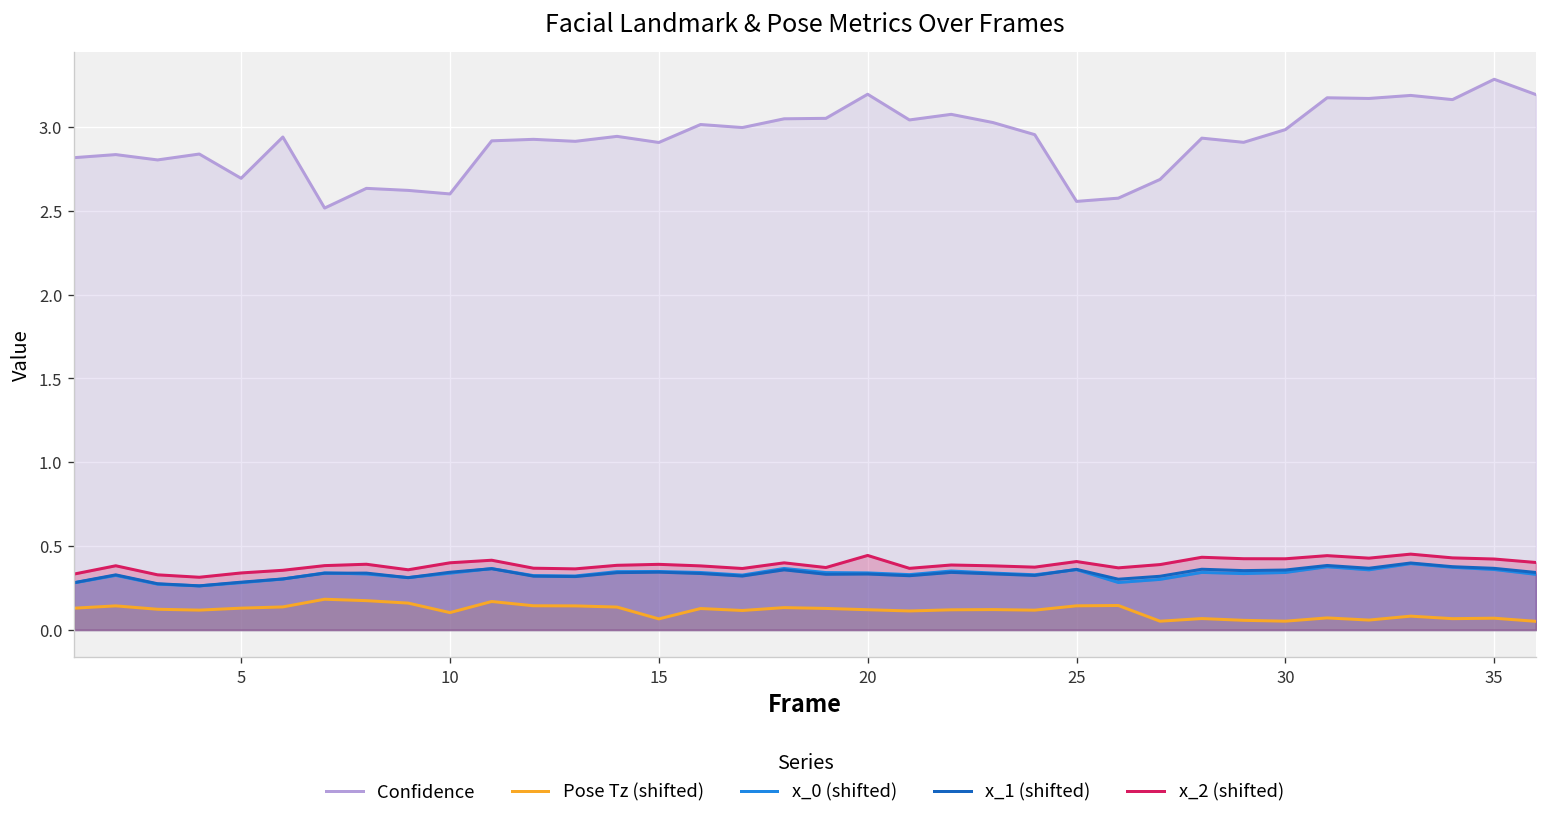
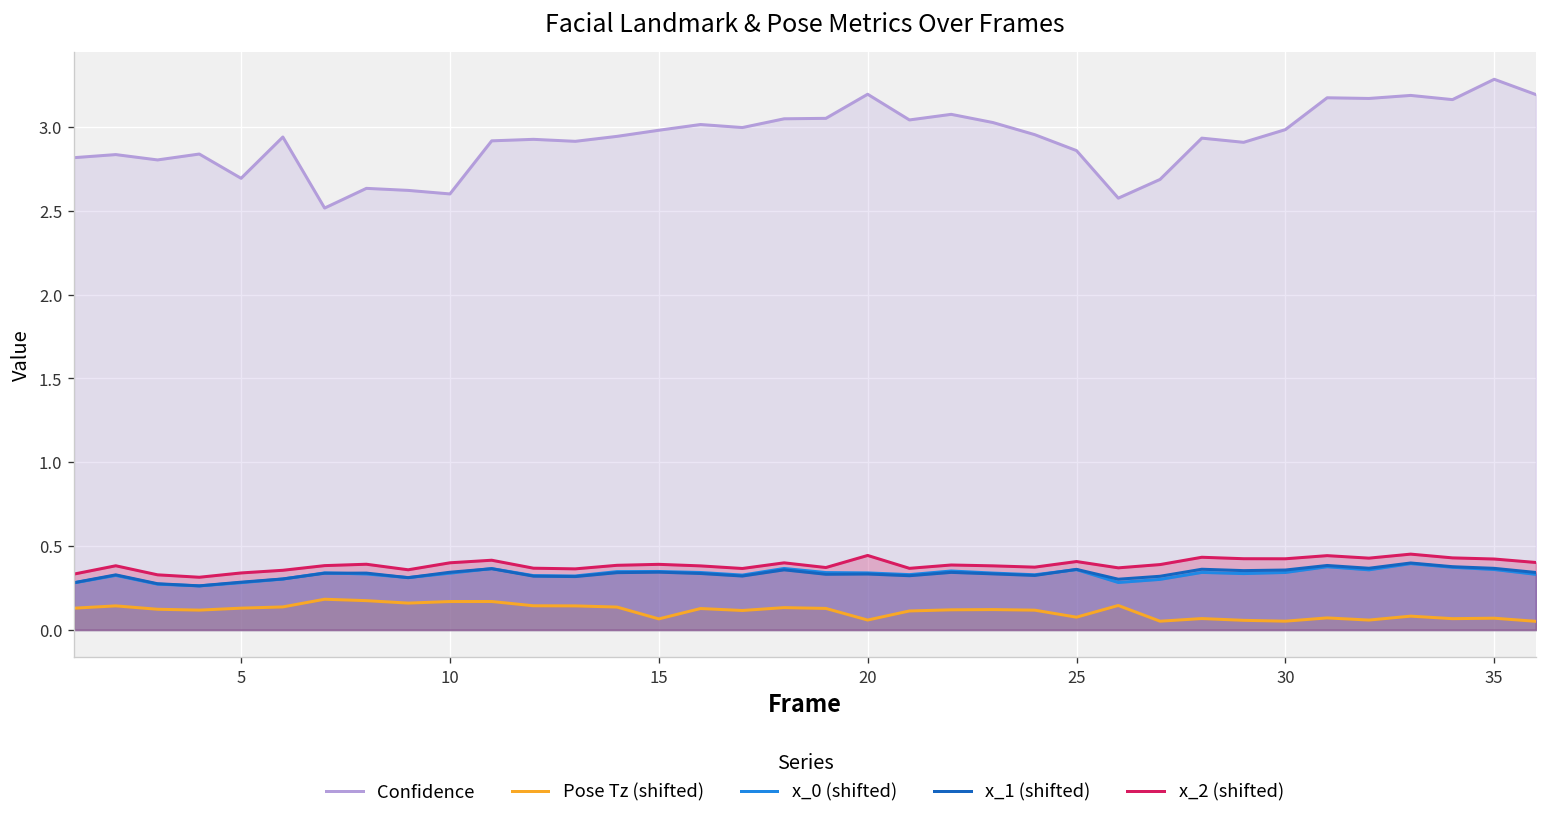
Pose Tz (shifted), 10: 0.10 -> 0.17
Confidence, 15: 2.91 -> 2.98
Pose Tz (shifted), 20: 0.12 -> 0.06
Confidence, 25: 2.56 -> 2.86
Pose Tz (shifted), 25: 0.14 -> 0.08
